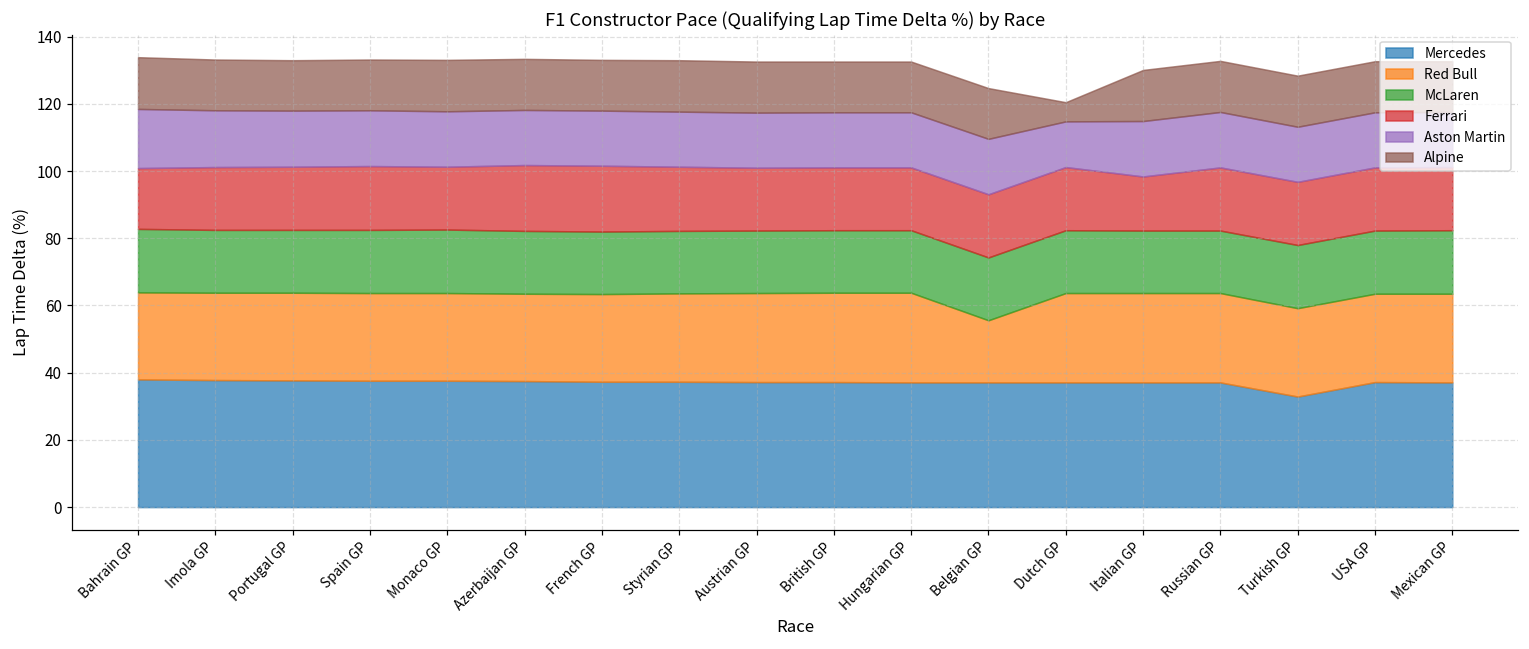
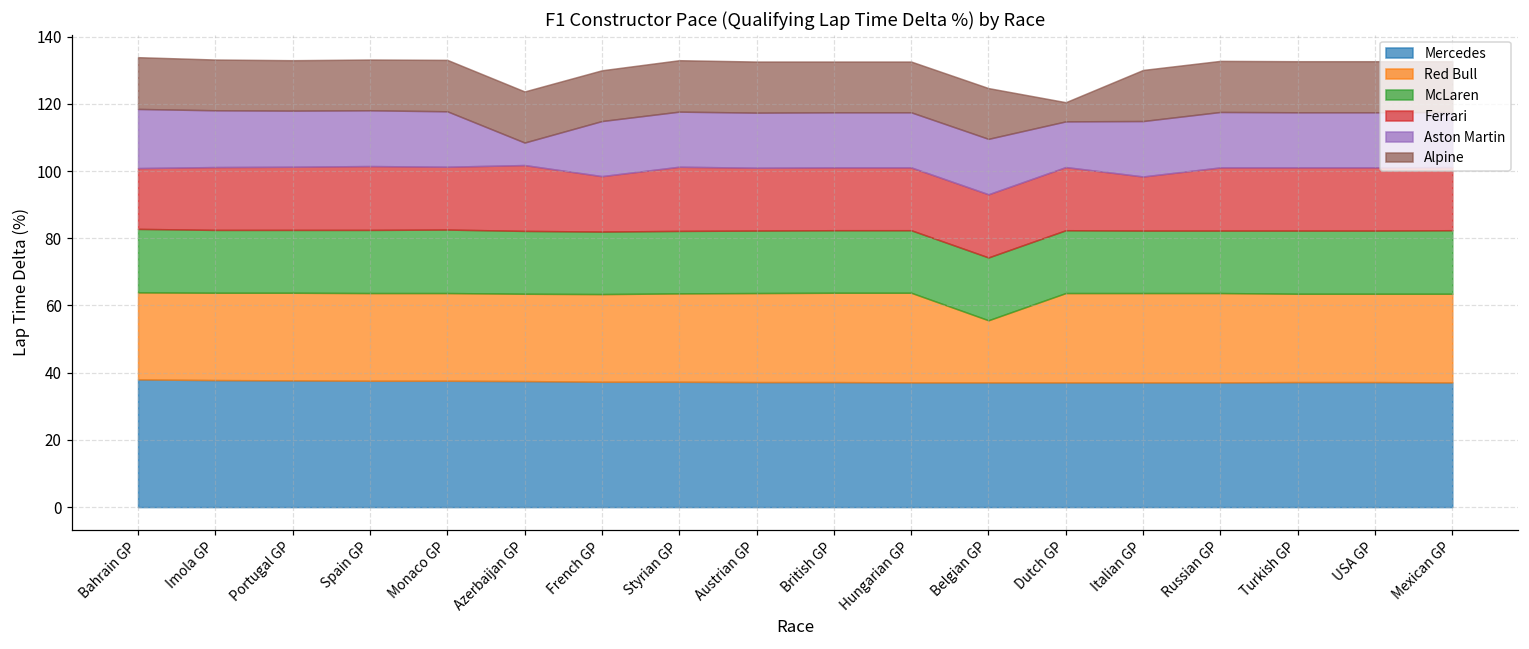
Aston Martin, Azerbaijan GP: 16 -> 7
Ferrari, French GP: 20 -> 17
Mercedes, Turkish GP: 33 -> 37
